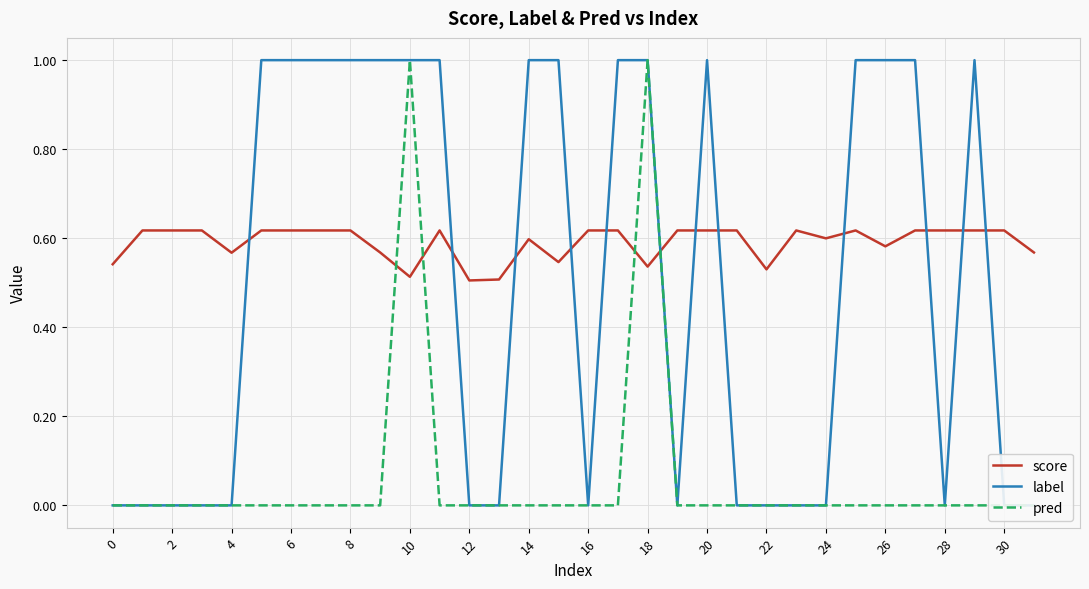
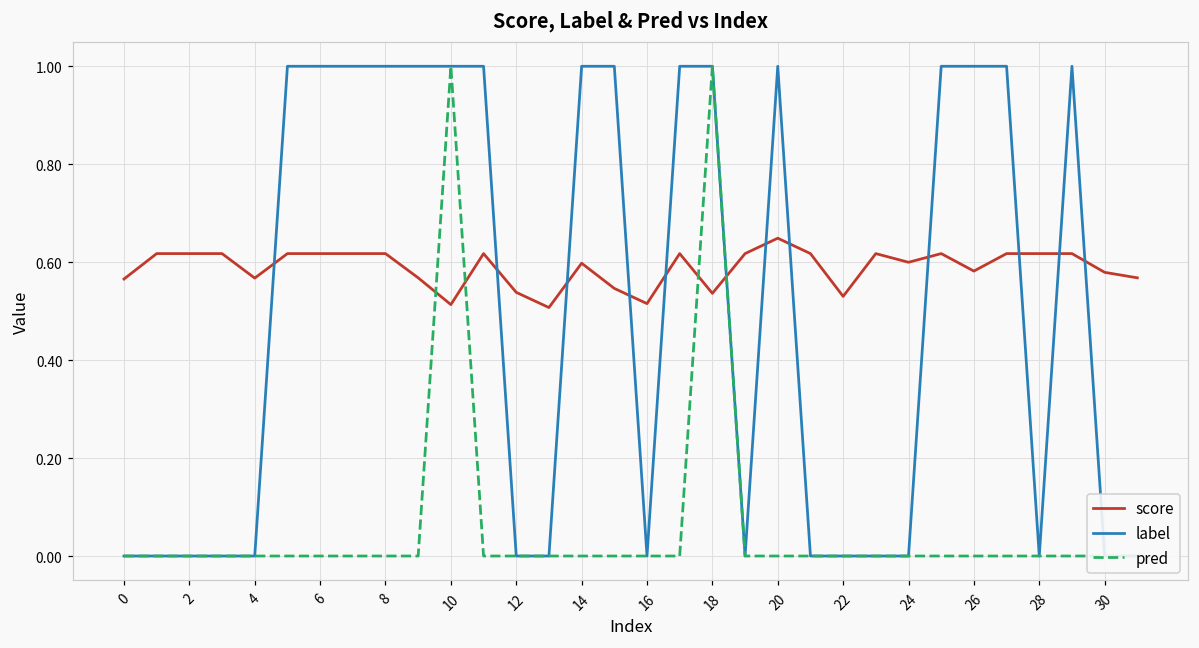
score, 0: 0.54 -> 0.57
score, 12: 0.51 -> 0.54
score, 16: 0.62 -> 0.52
score, 20: 0.62 -> 0.65
score, 30: 0.62 -> 0.58
